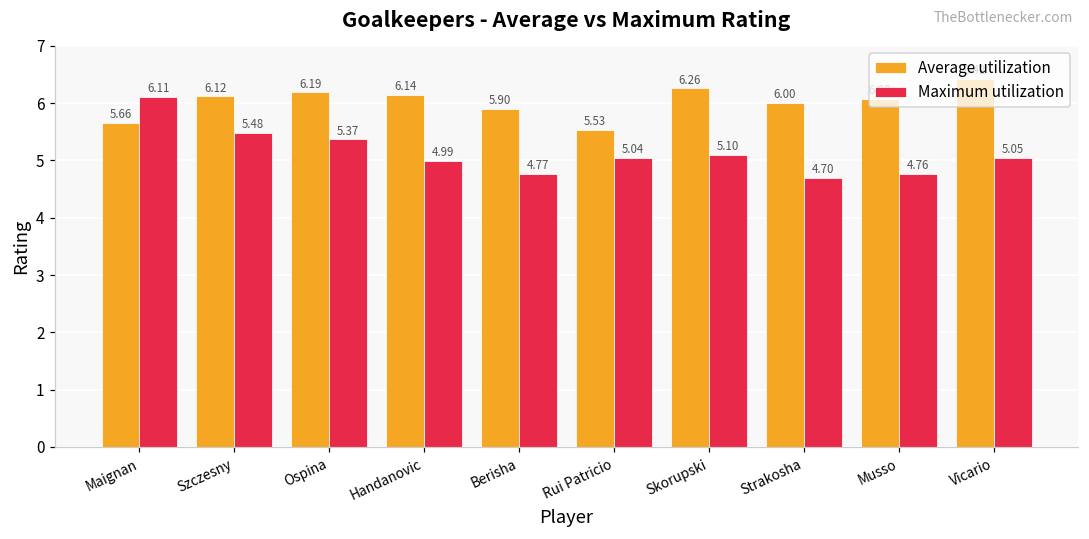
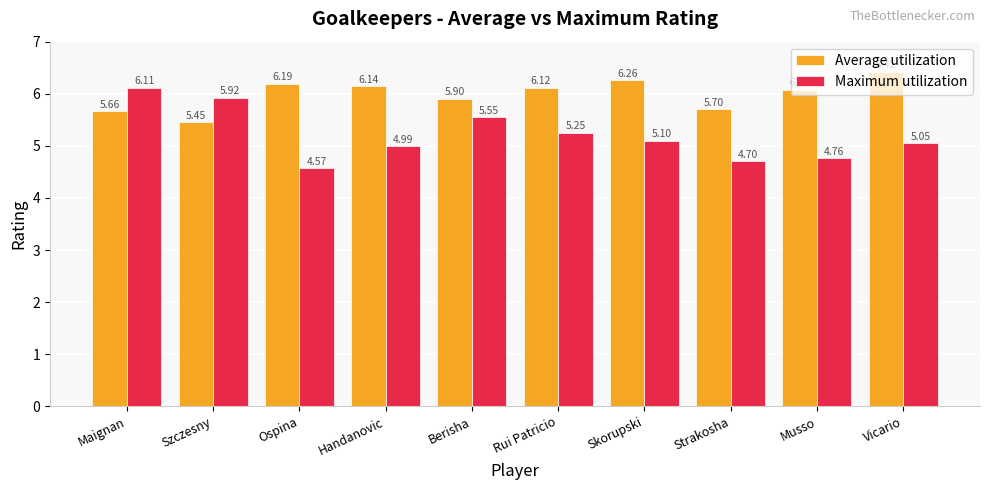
Average utilization, Szczesny: 6.12 -> 5.45
Maximum utilization, Szczesny: 5.48 -> 5.92
Maximum utilization, Ospina: 5.37 -> 4.57
Maximum utilization, Berisha: 4.77 -> 5.55
Average utilization, Rui Patricio: 5.53 -> 6.12
Maximum utilization, Rui Patricio: 5.04 -> 5.25
Average utilization, Strakosha: 6.00 -> 5.70
